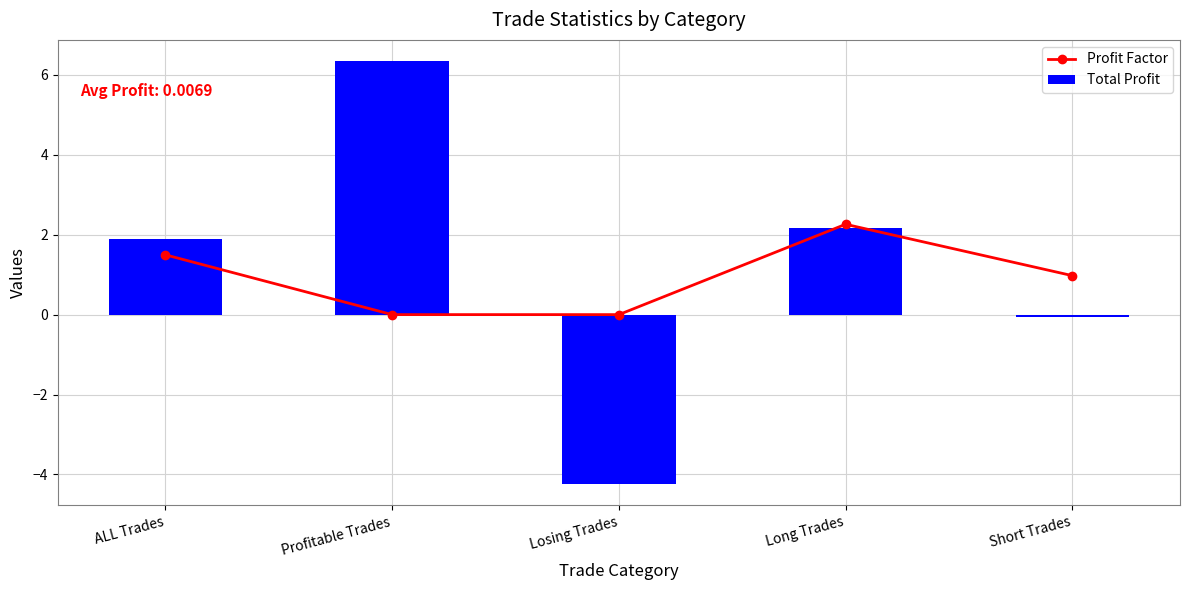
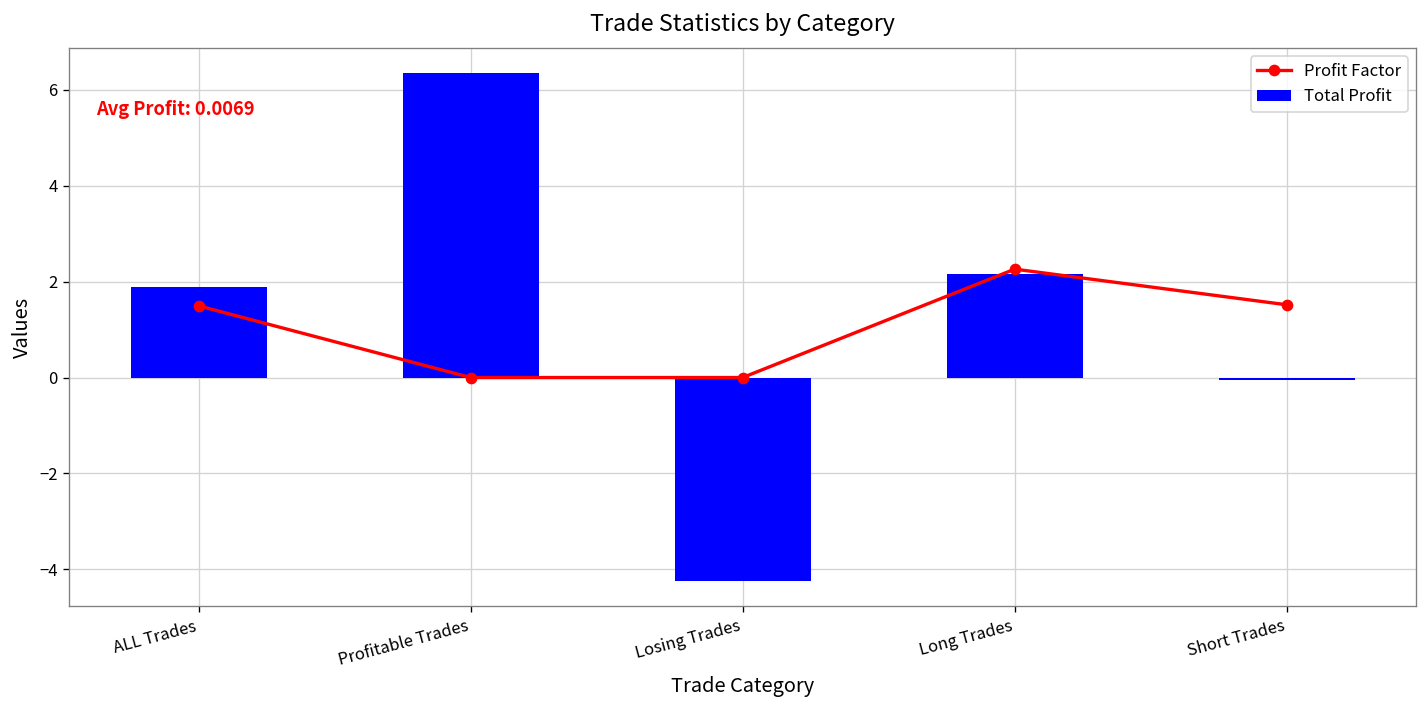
Profit Factor, Short Trades: 1.0 -> 1.5
